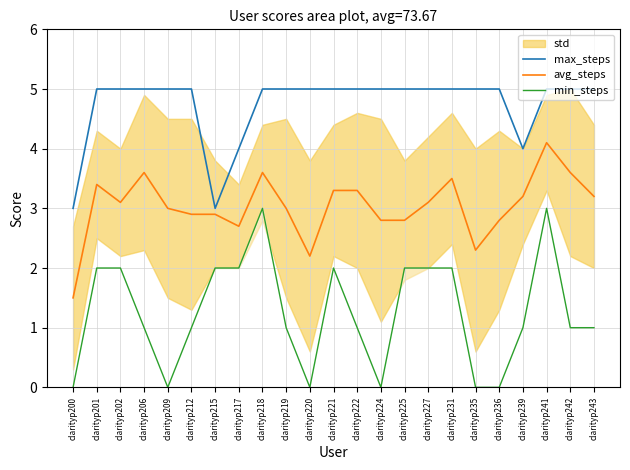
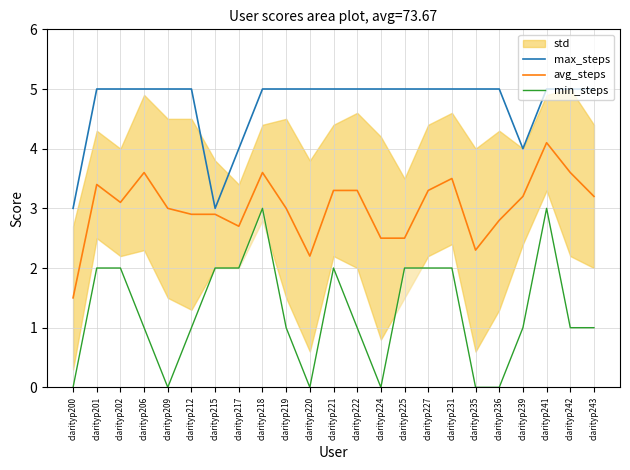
avg_steps, clarityp224: 2.8 -> 2.5
avg_steps, clarityp225: 2.8 -> 2.5
avg_steps, clarityp227: 3.1 -> 3.3
